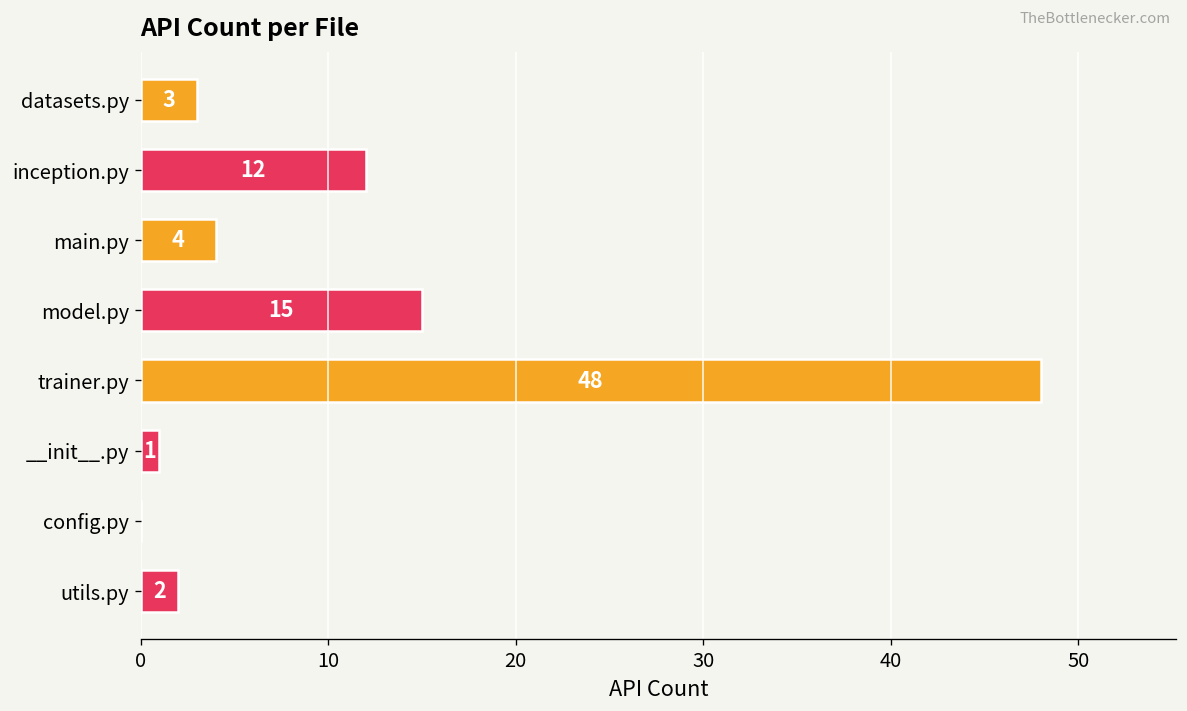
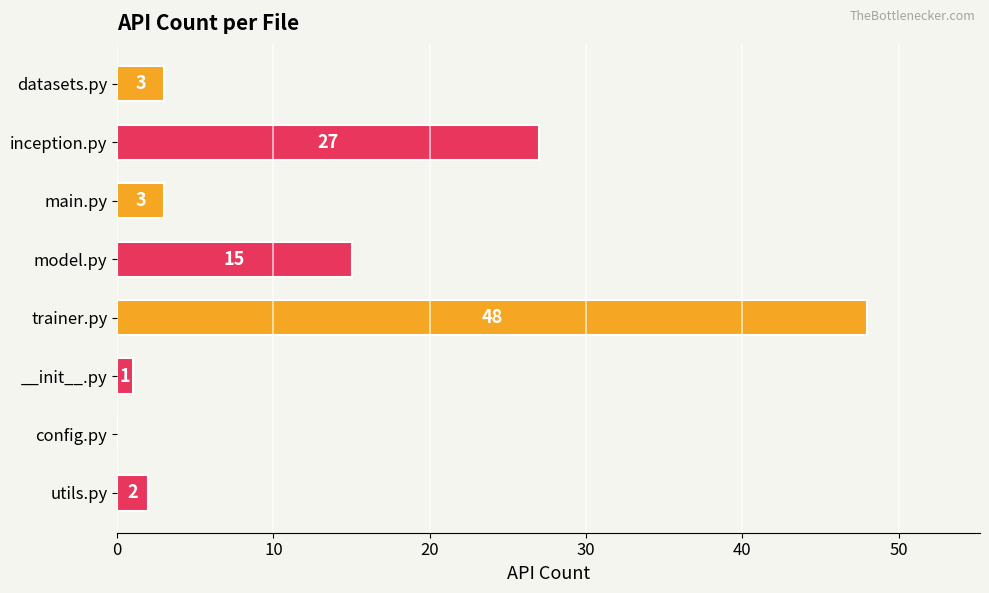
inception.py: 12 -> 27
main.py: 4 -> 3
